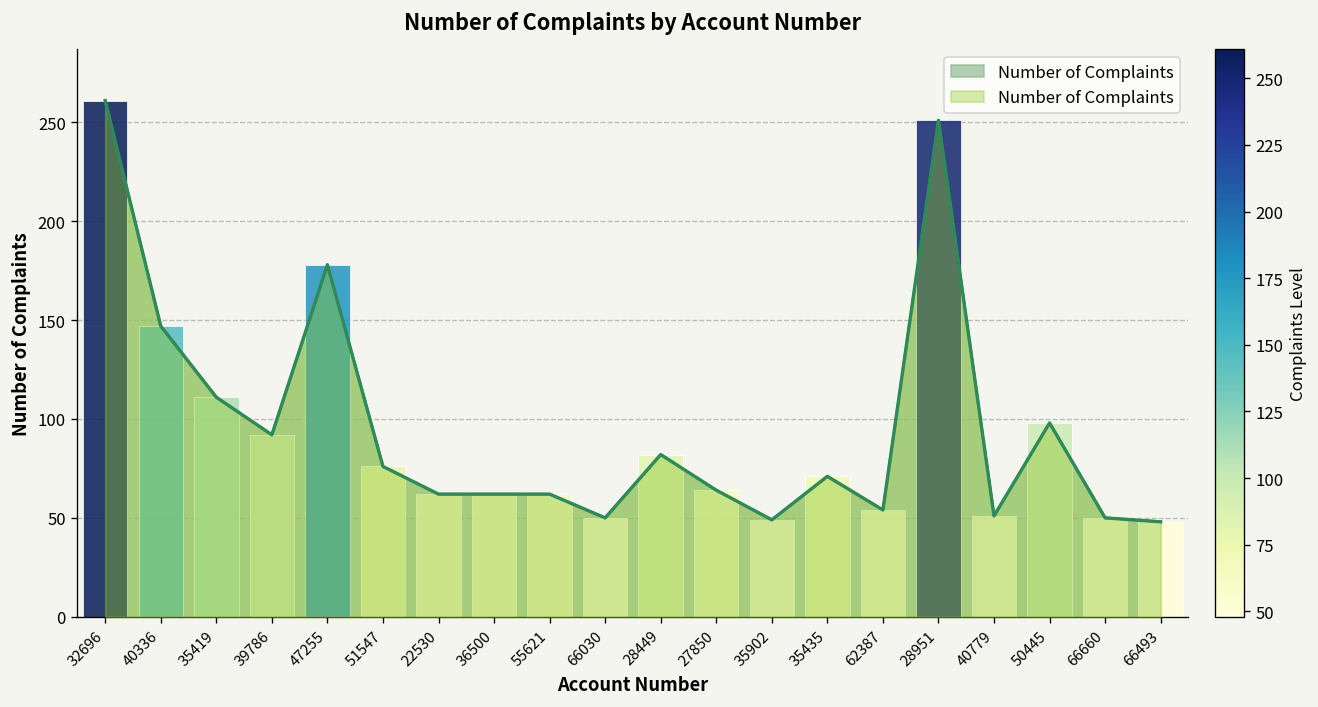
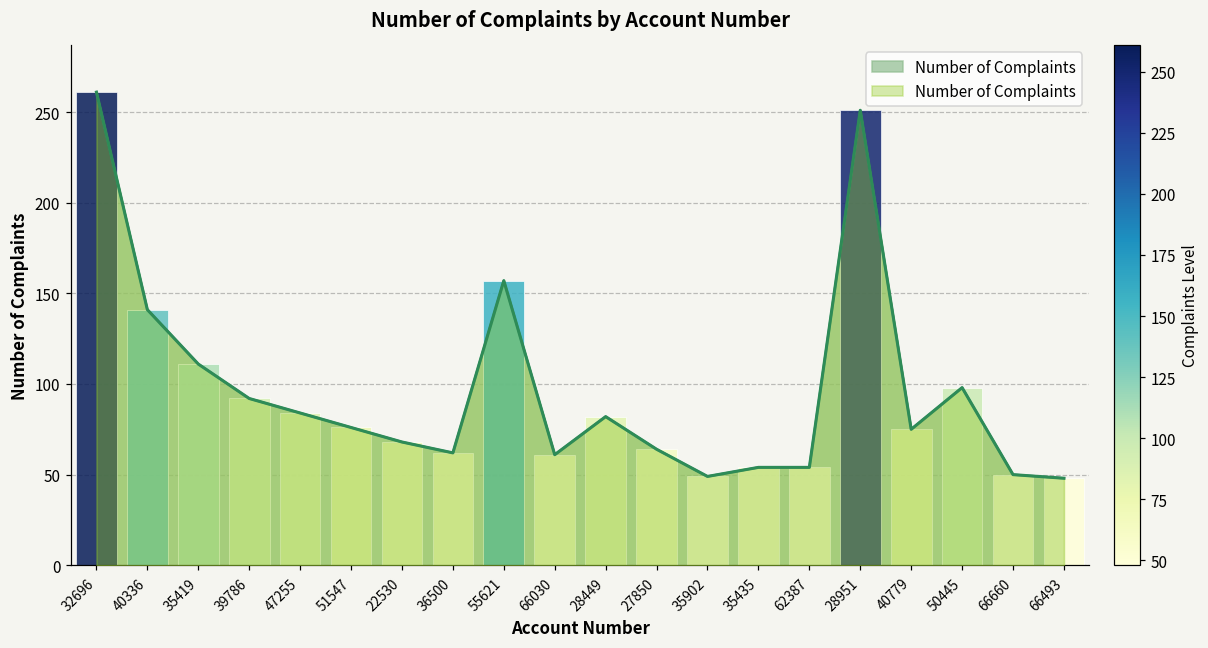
40336: 147 -> 141
47255: 178 -> 84
22530: 62 -> 68
55621: 62 -> 157
66030: 50 -> 61
35435: 71 -> 54
40779: 51 -> 75
